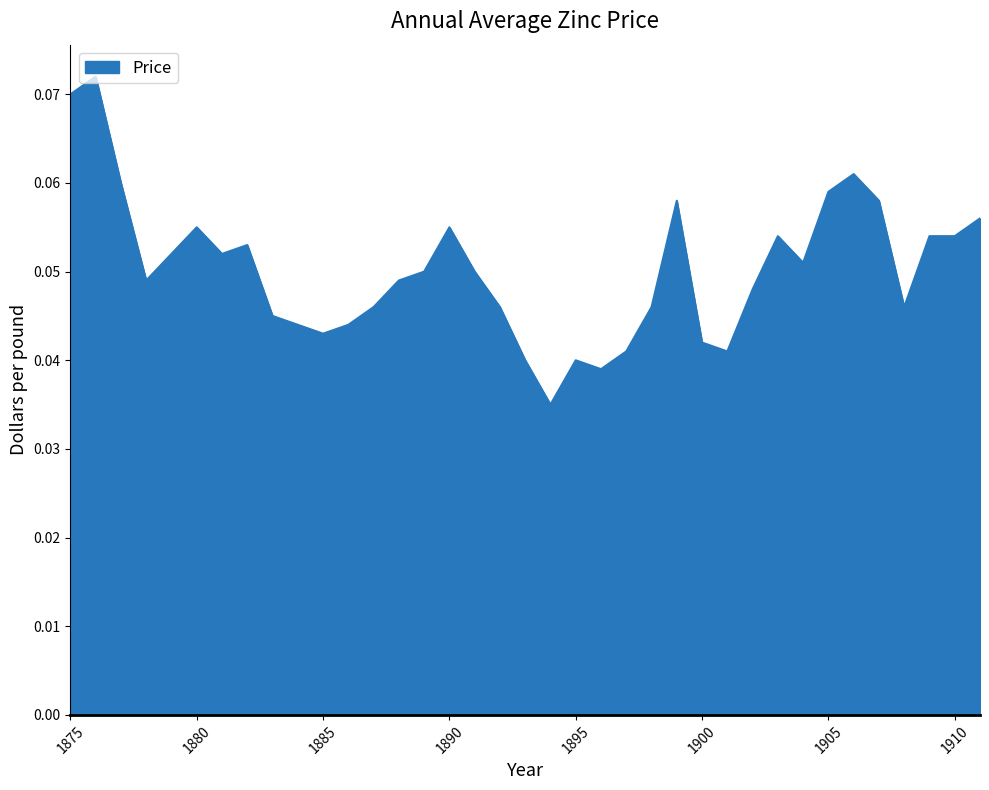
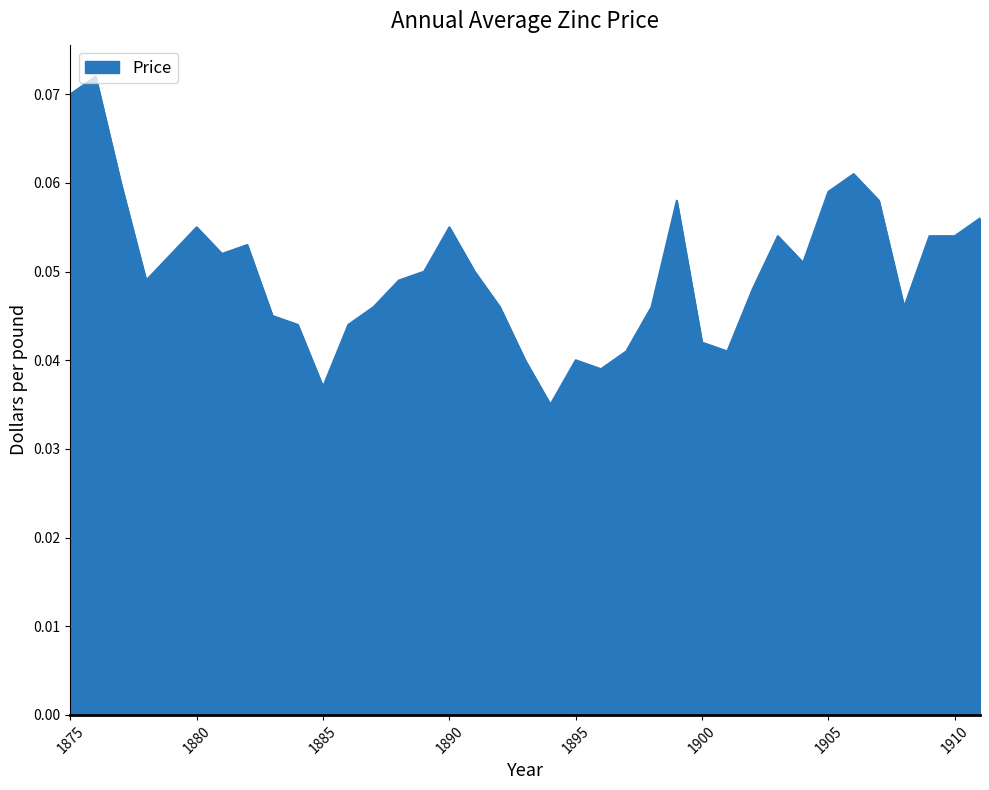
1885: 0.043 -> 0.037
